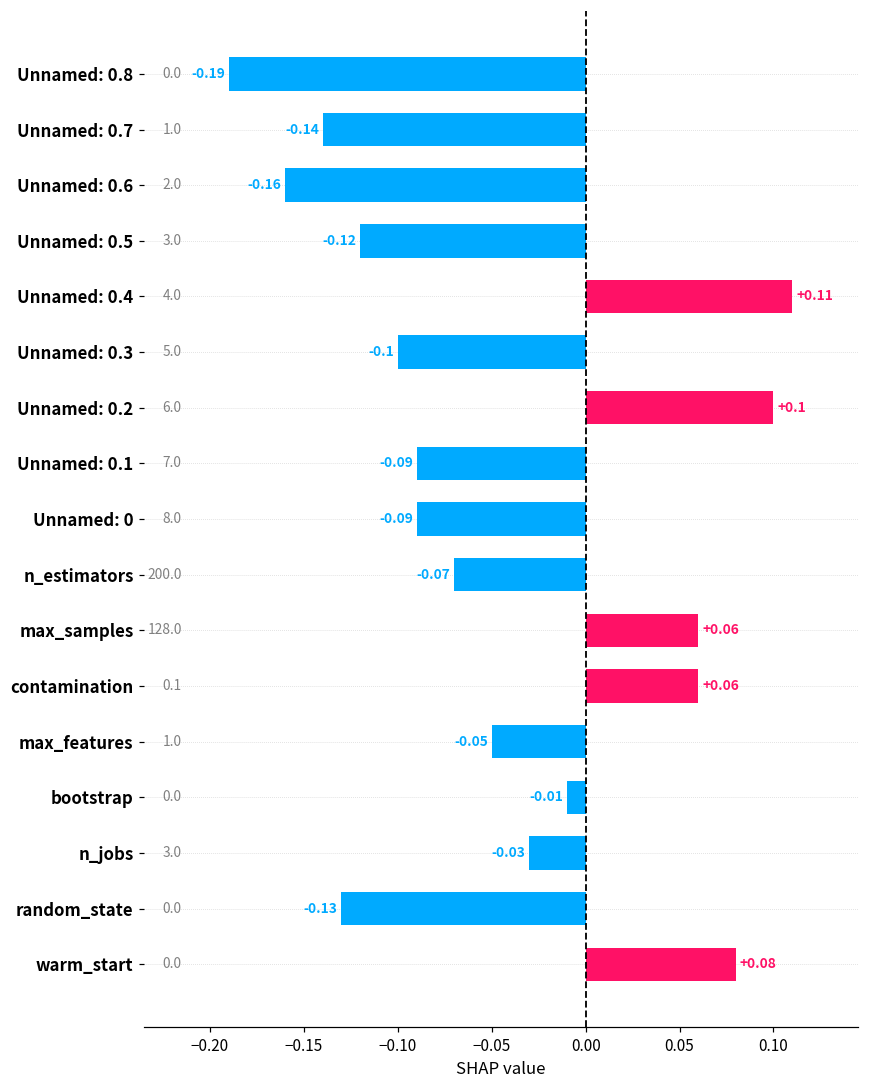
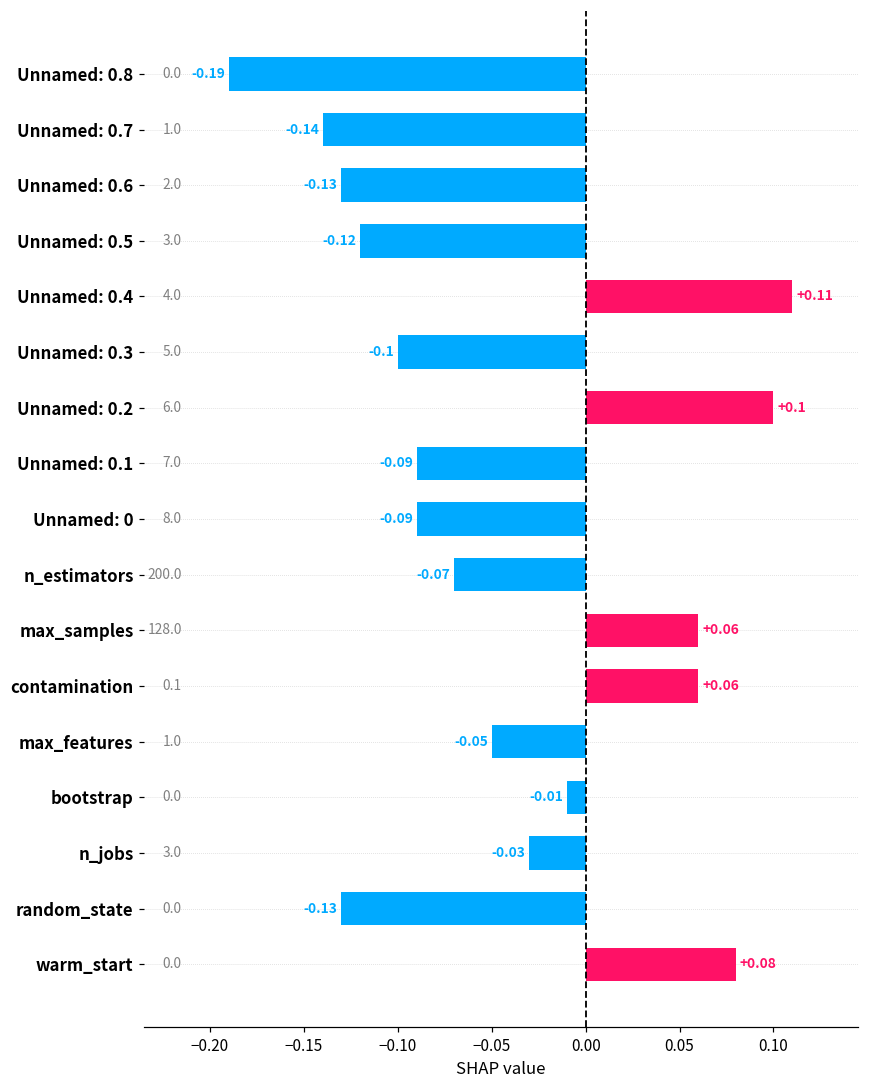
Unnamed: 0.6: -0.16 -> -0.13
